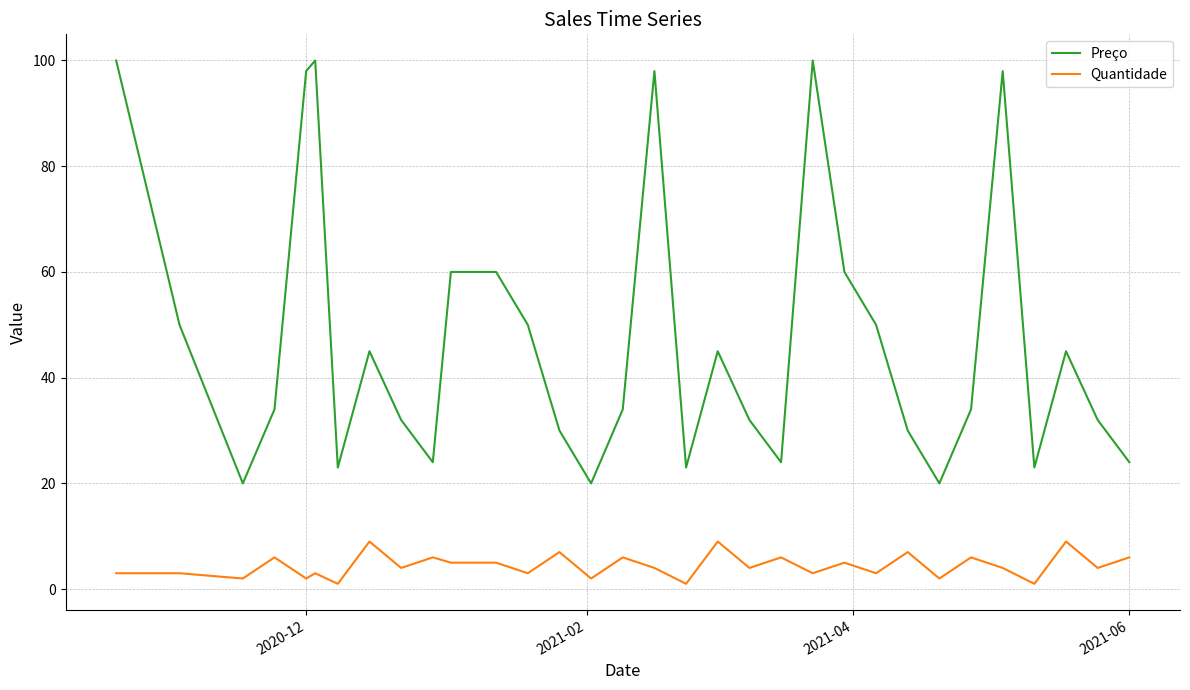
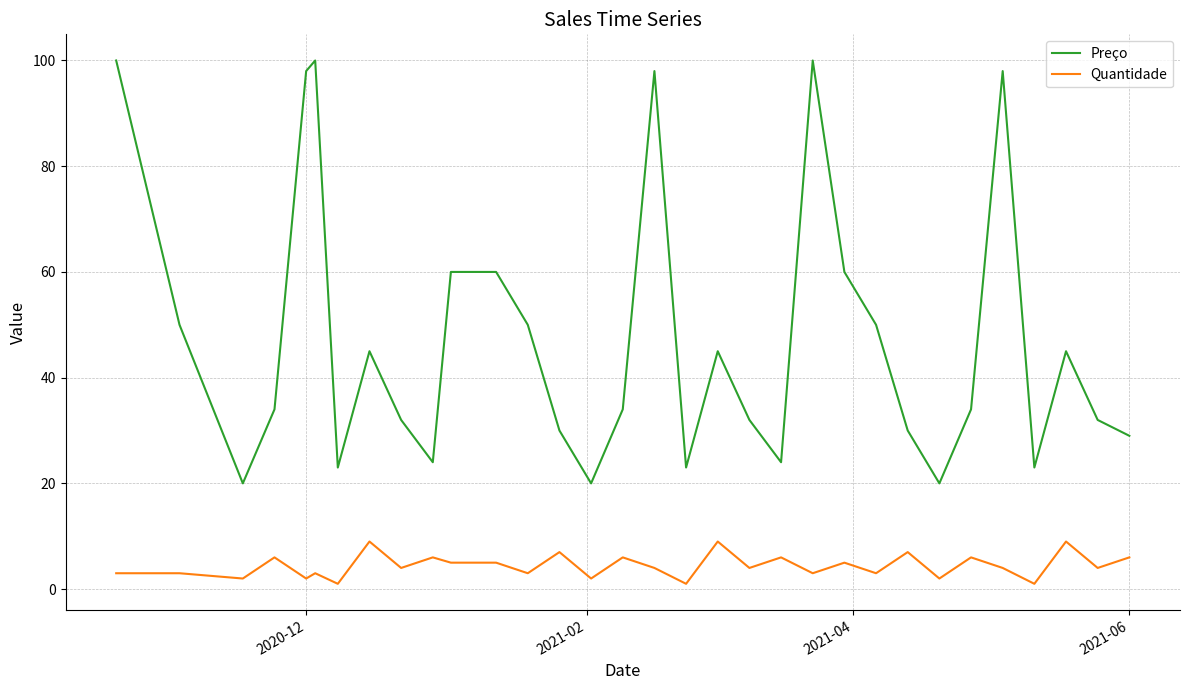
Preço, 2021-06: 24 -> 29
